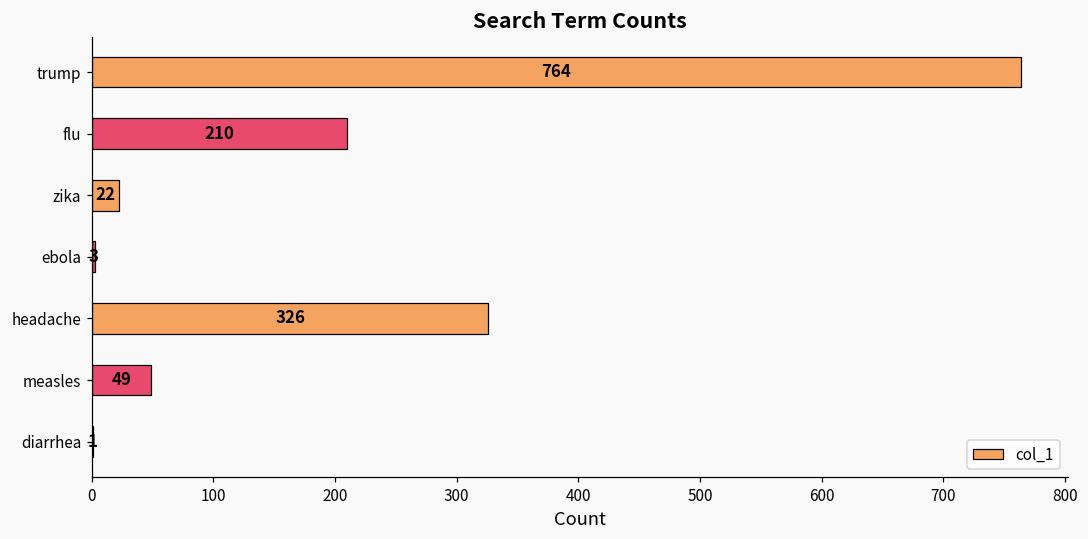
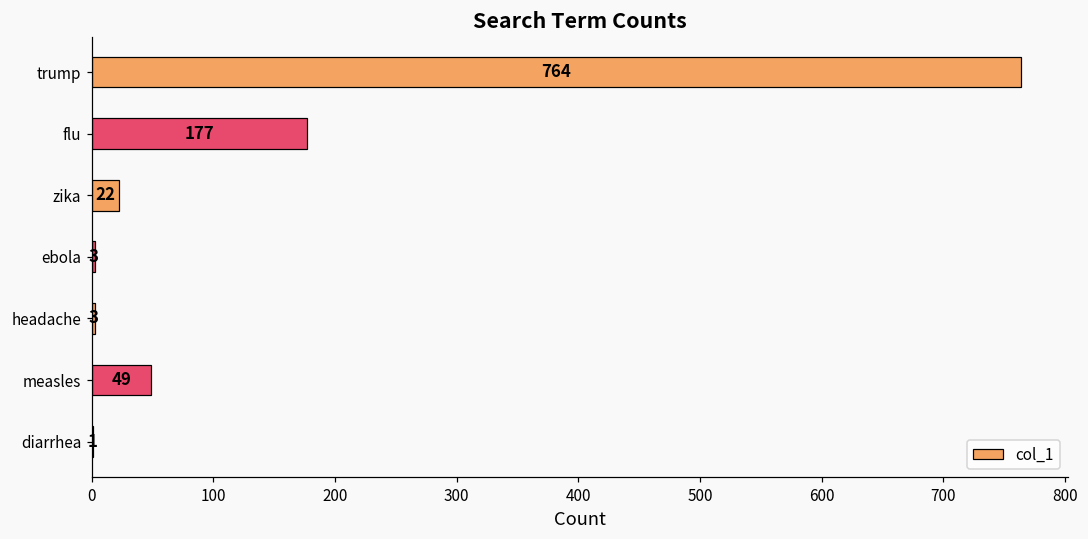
flu: 210 -> 177
headache: 326 -> 3
